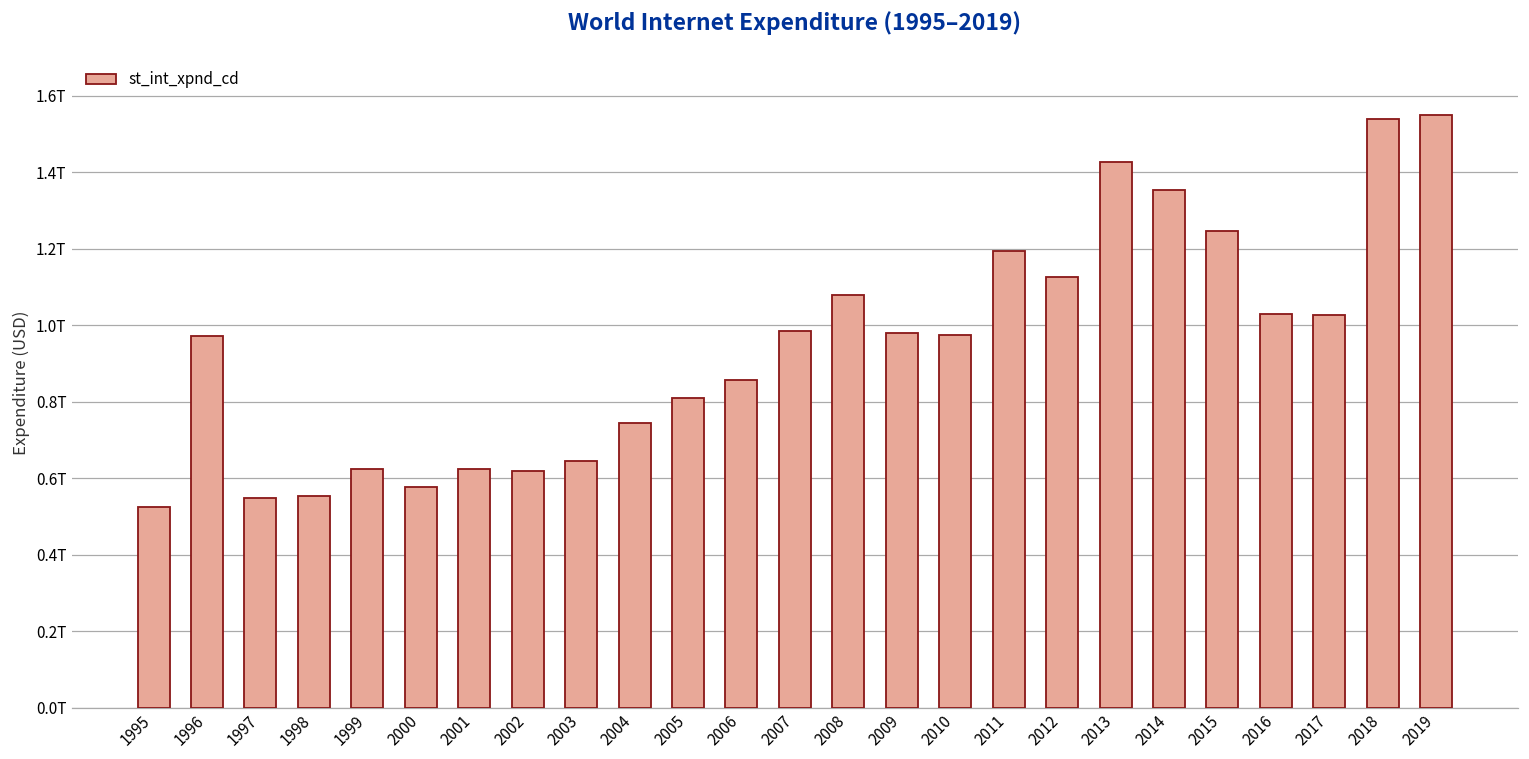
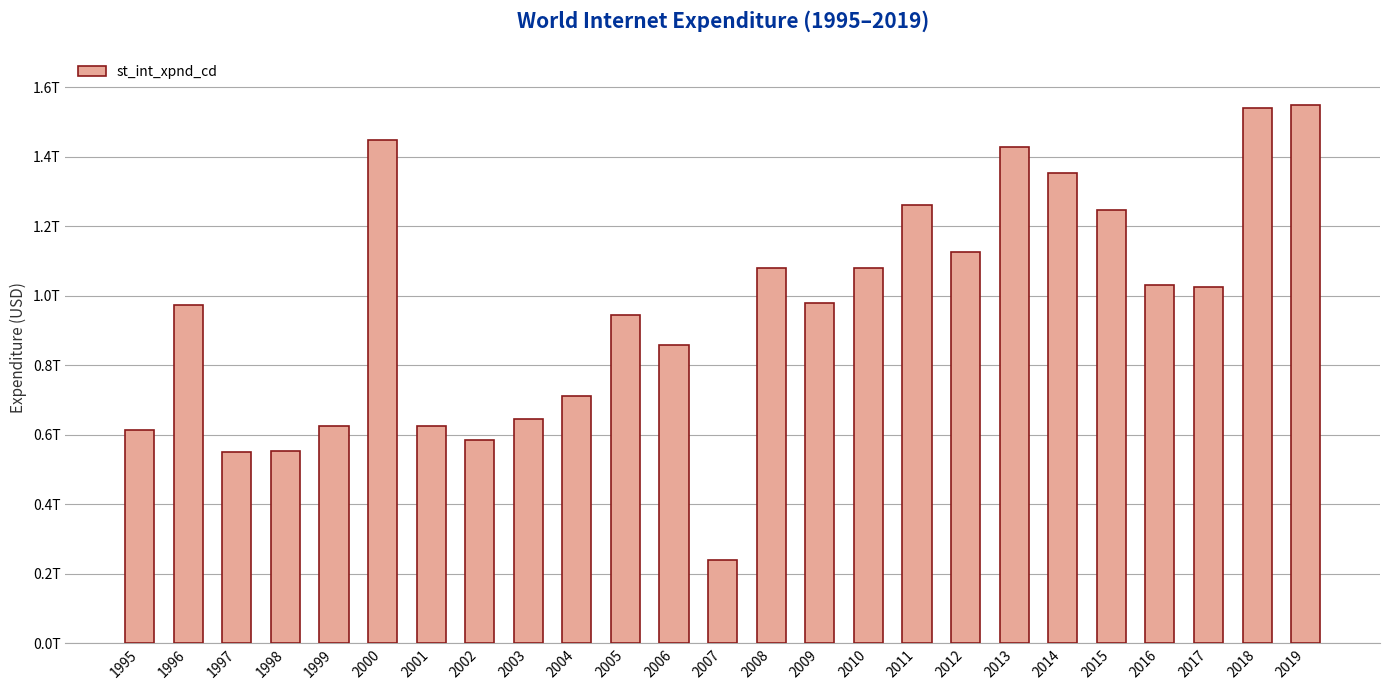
1995: 0.52T -> 0.61T
2000: 0.58T -> 1.45T
2002: 0.62T -> 0.59T
2004: 0.75T -> 0.71T
2005: 0.81T -> 0.95T
2007: 0.98T -> 0.24T
2010: 0.97T -> 1.08T
2011: 1.20T -> 1.26T
